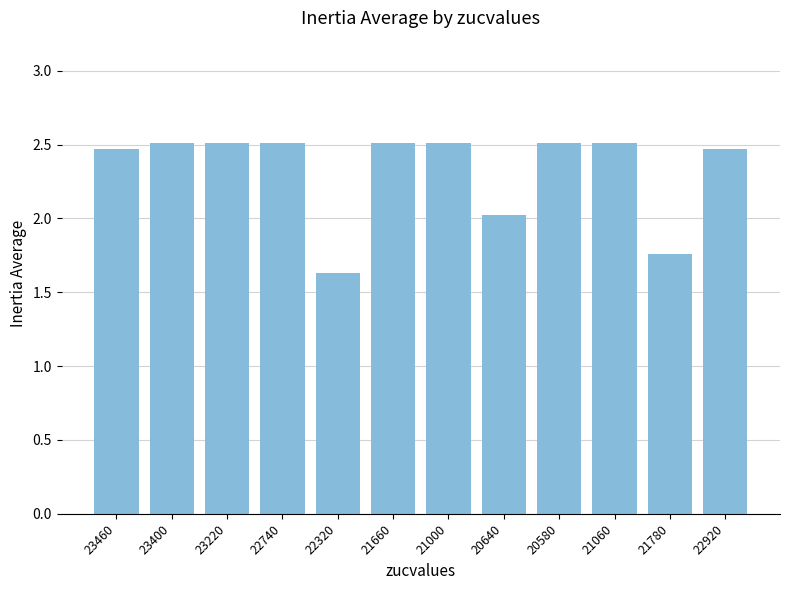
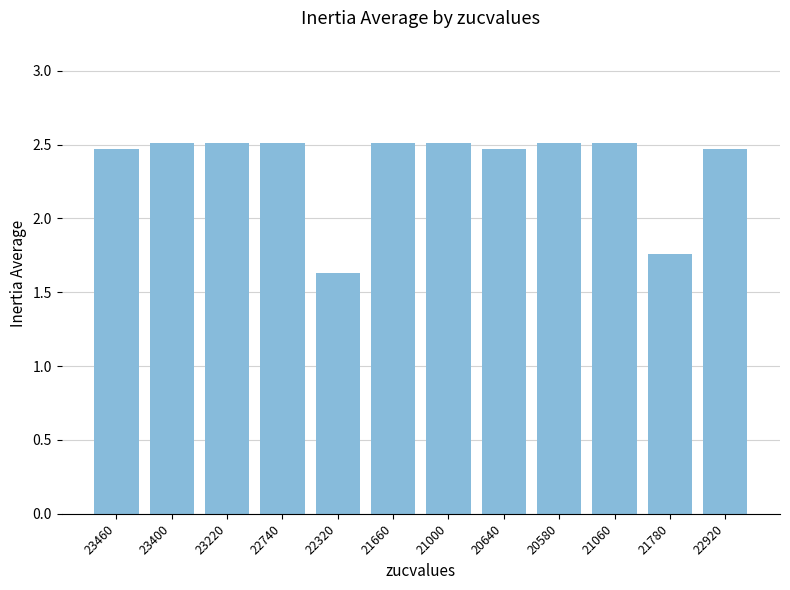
20640: 2.02 -> 2.47
